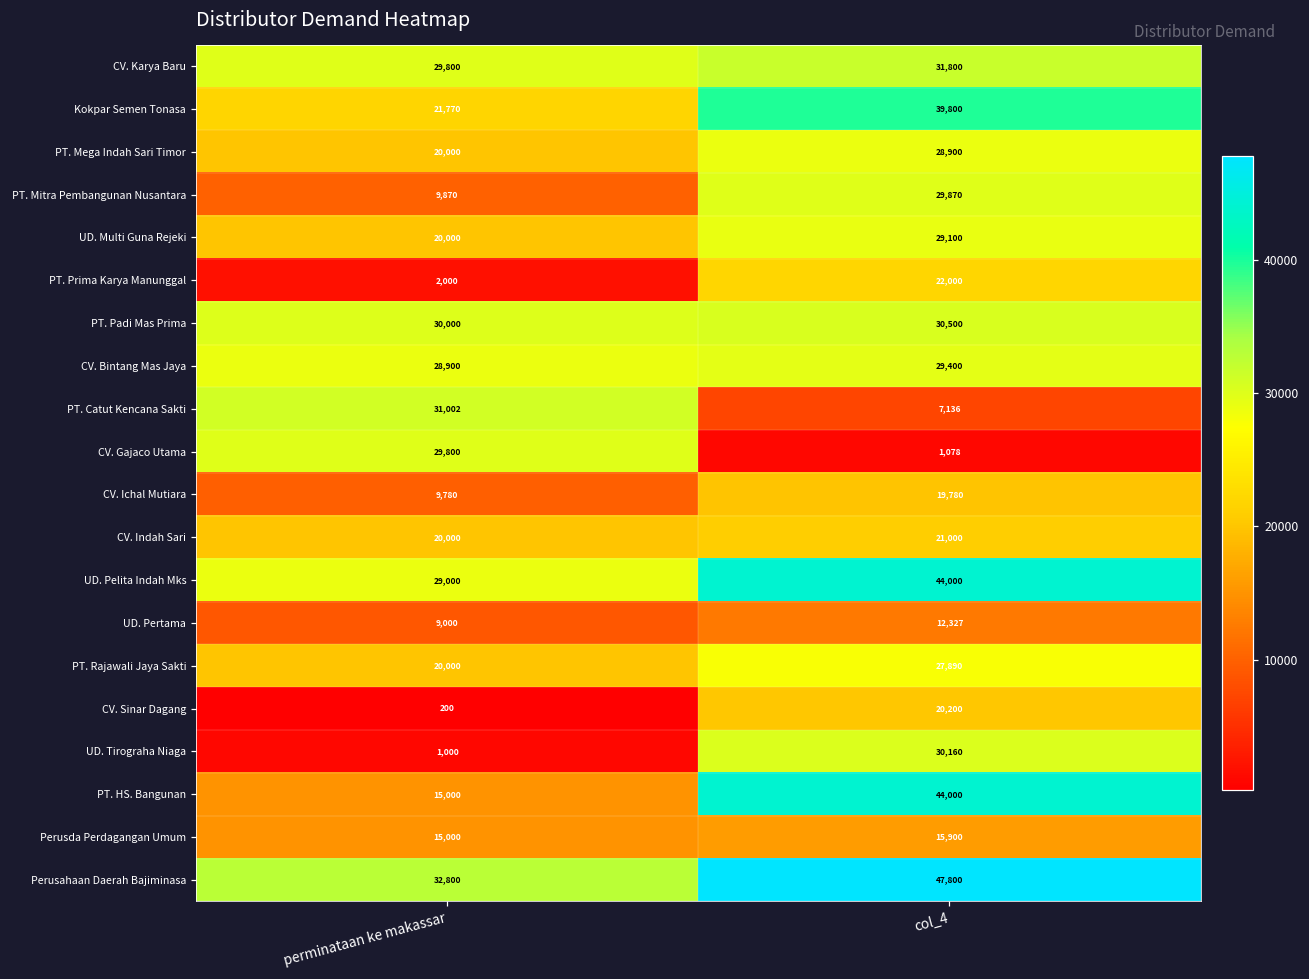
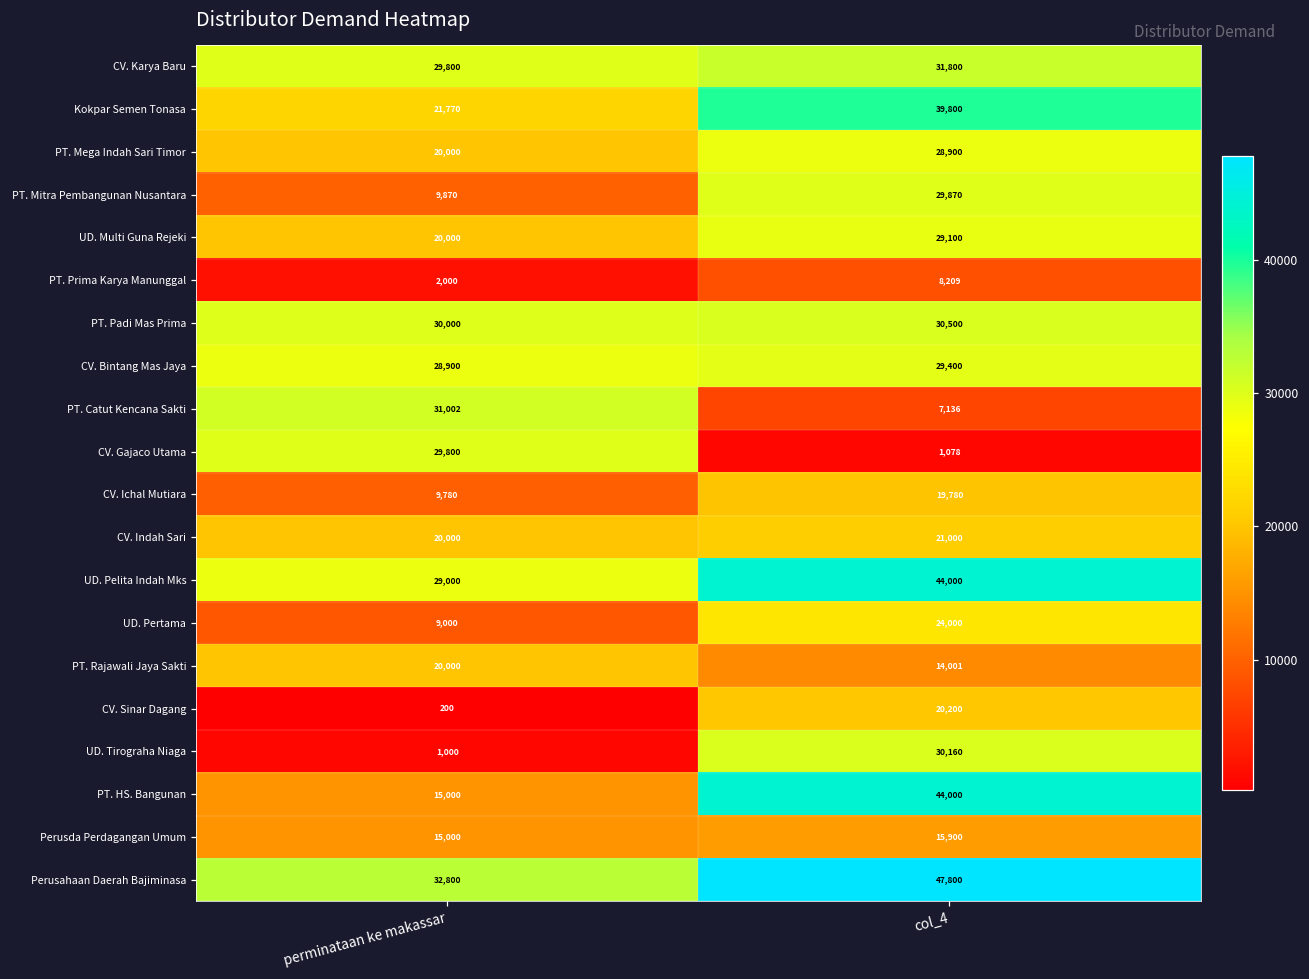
PT. Prima Karya Manunggal, col_4: 22,000 -> 8,209
UD. Pertama, col_4: 12,327 -> 24,000
PT. Rajawali Jaya Sakti, col_4: 27,890 -> 14,001
